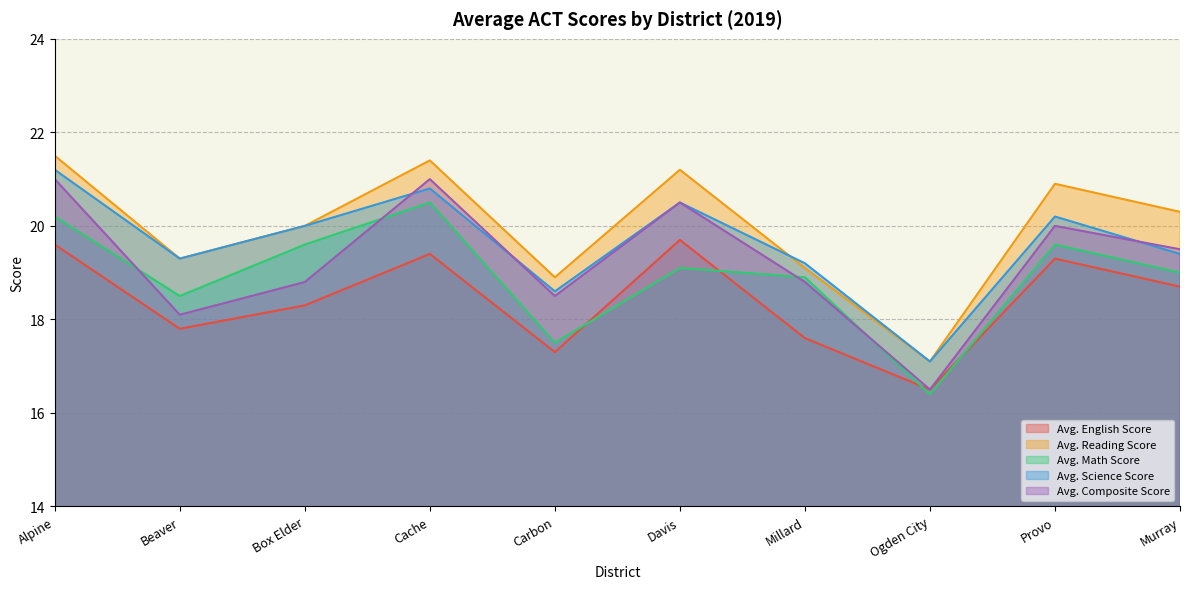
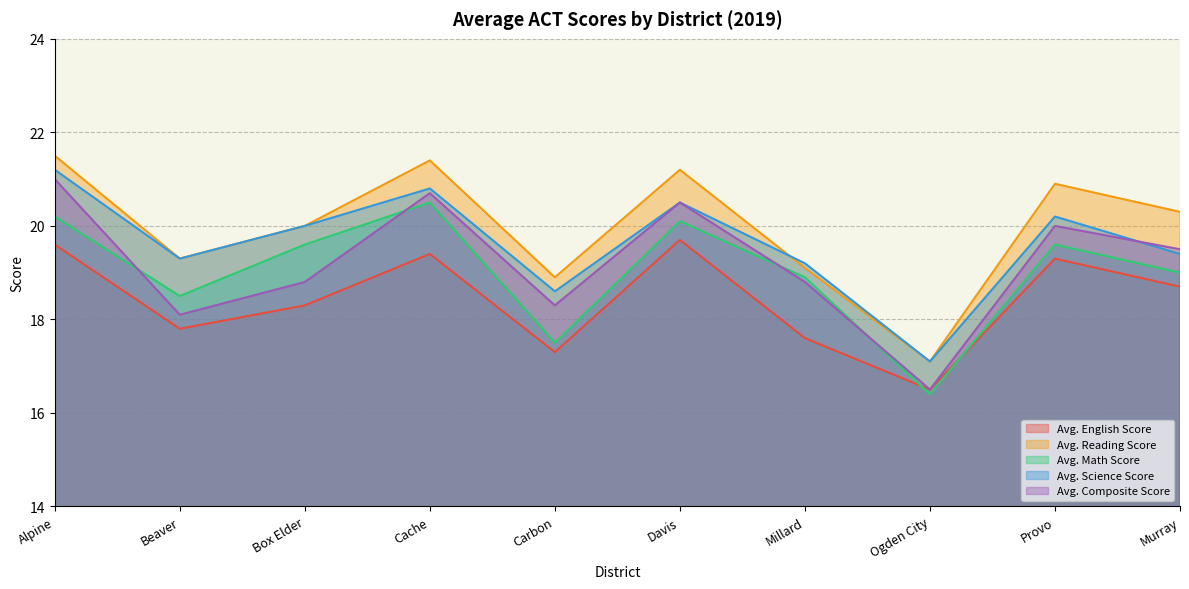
Avg. Composite Score, Cache: 21.0 -> 20.7
Avg. Composite Score, Carbon: 18.5 -> 18.3
Avg. Math Score, Davis: 19.1 -> 20.1
